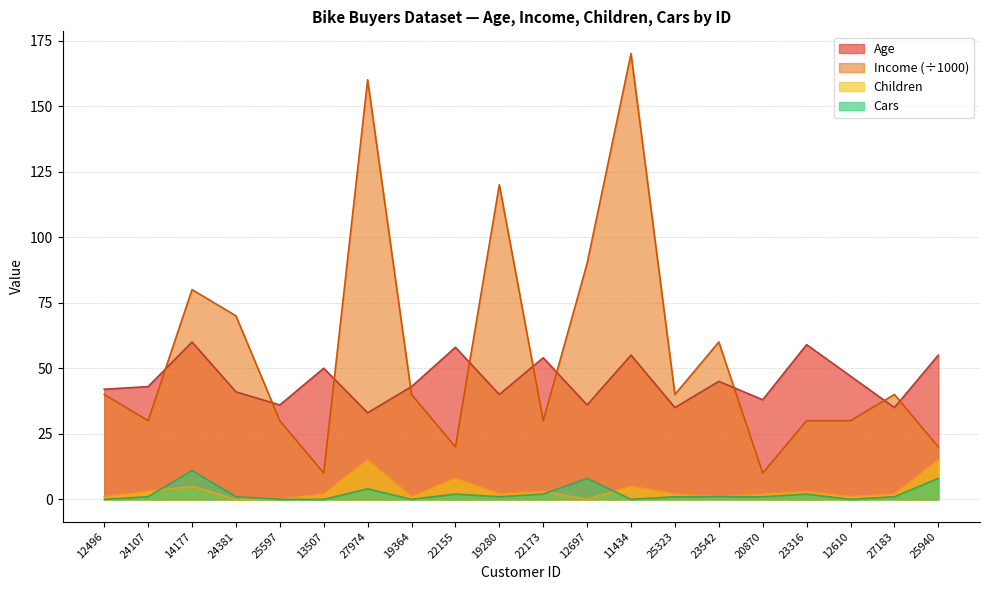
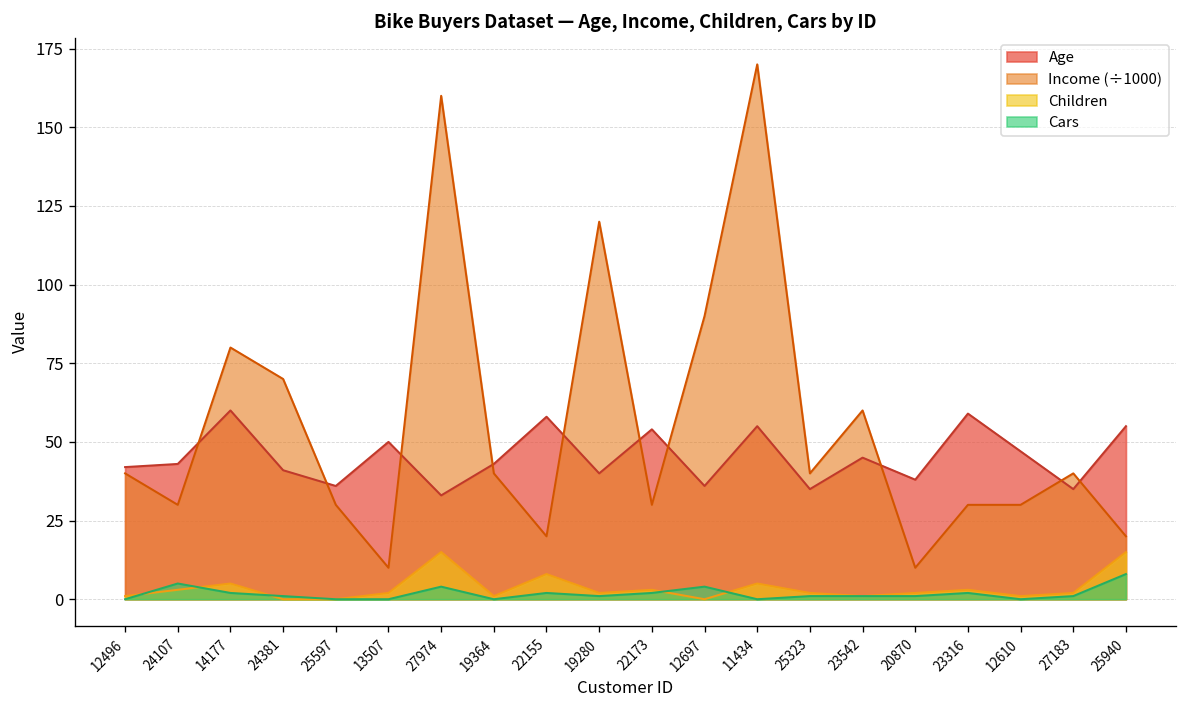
Cars, 24107: 1 -> 5
Cars, 14177: 11 -> 2
Cars, 12697: 8 -> 4
